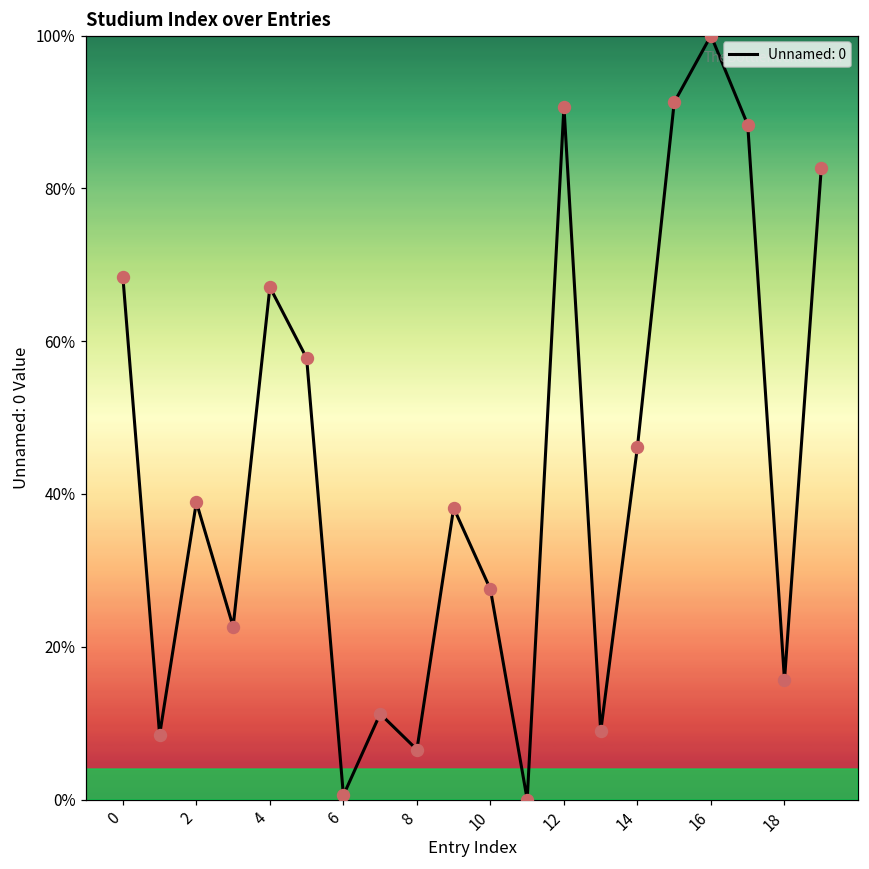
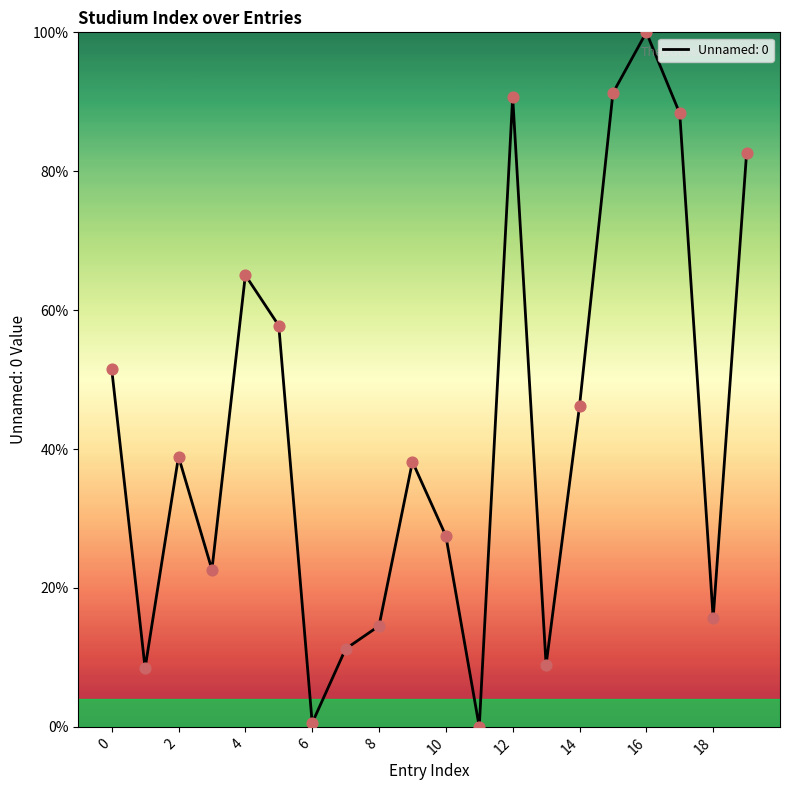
0: 68% -> 52%
4: 67% -> 65%
8: 7% -> 15%
